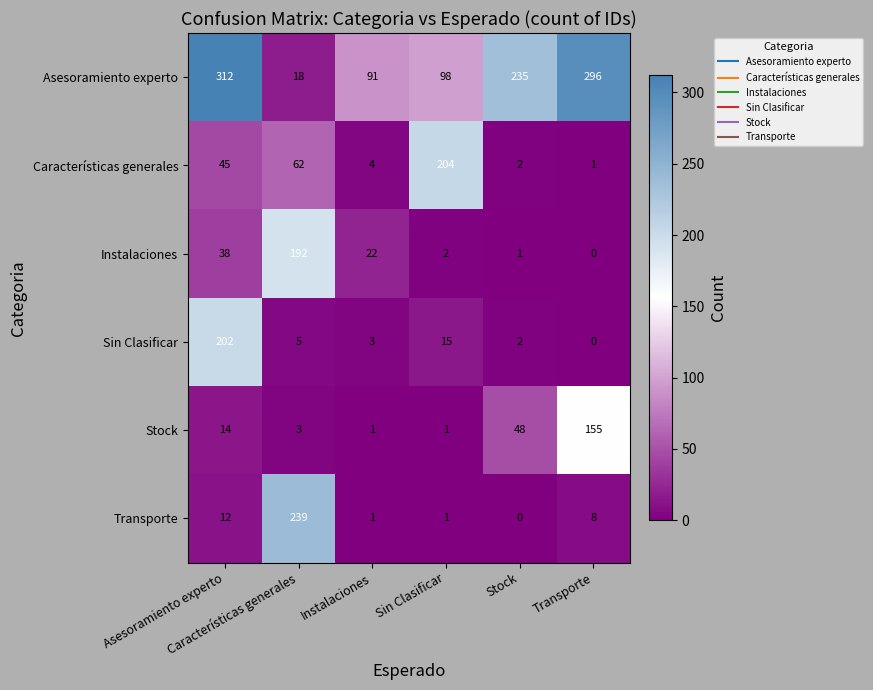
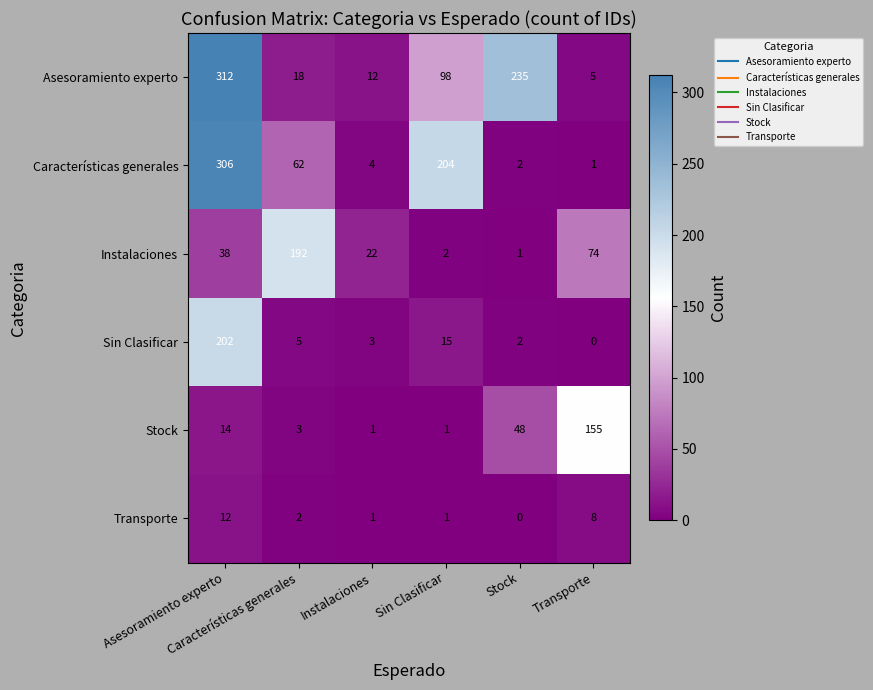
Asesoramiento experto, Instalaciones: 91 -> 12
Asesoramiento experto, Transporte: 296 -> 5
Características generales, Asesoramiento experto: 45 -> 306
Instalaciones, Transporte: 0 -> 74
Transporte, Características generales: 239 -> 2
